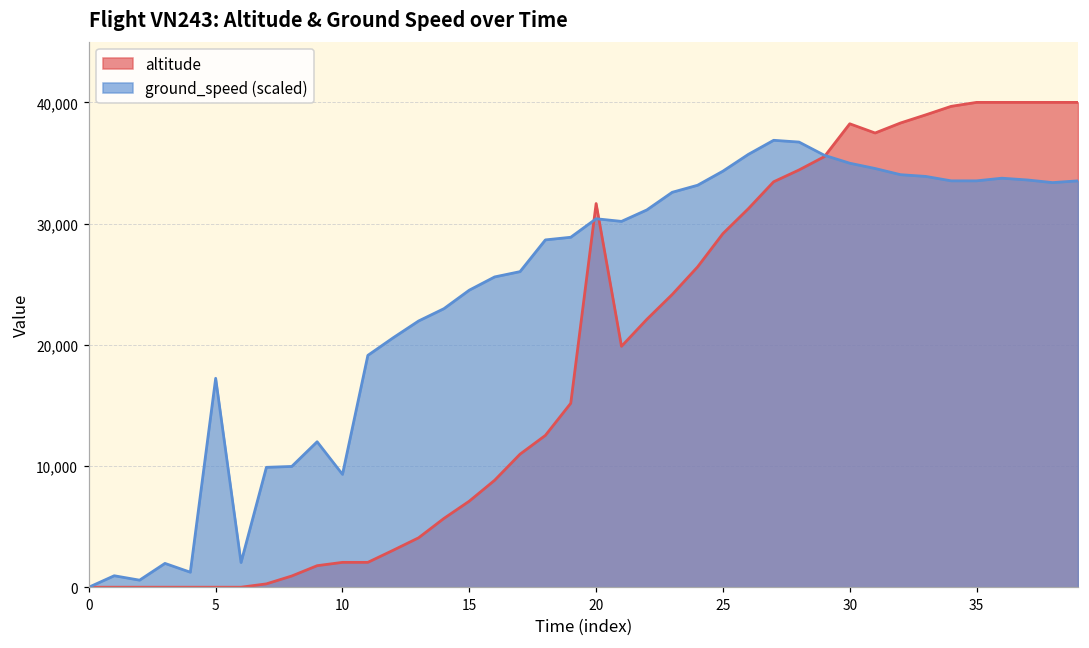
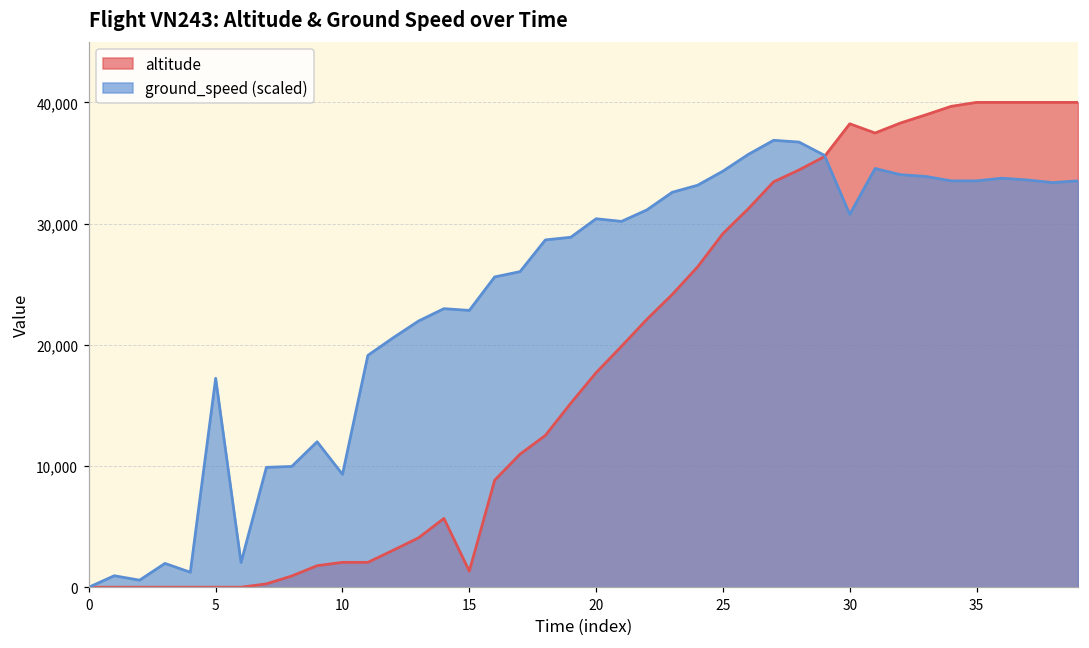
altitude, 15: 7,100 -> 1,300
ground_speed (scaled), 15: 24,500 -> 22,800
altitude, 20: 31,700 -> 17,700
ground_speed (scaled), 30: 35,000 -> 30,800
